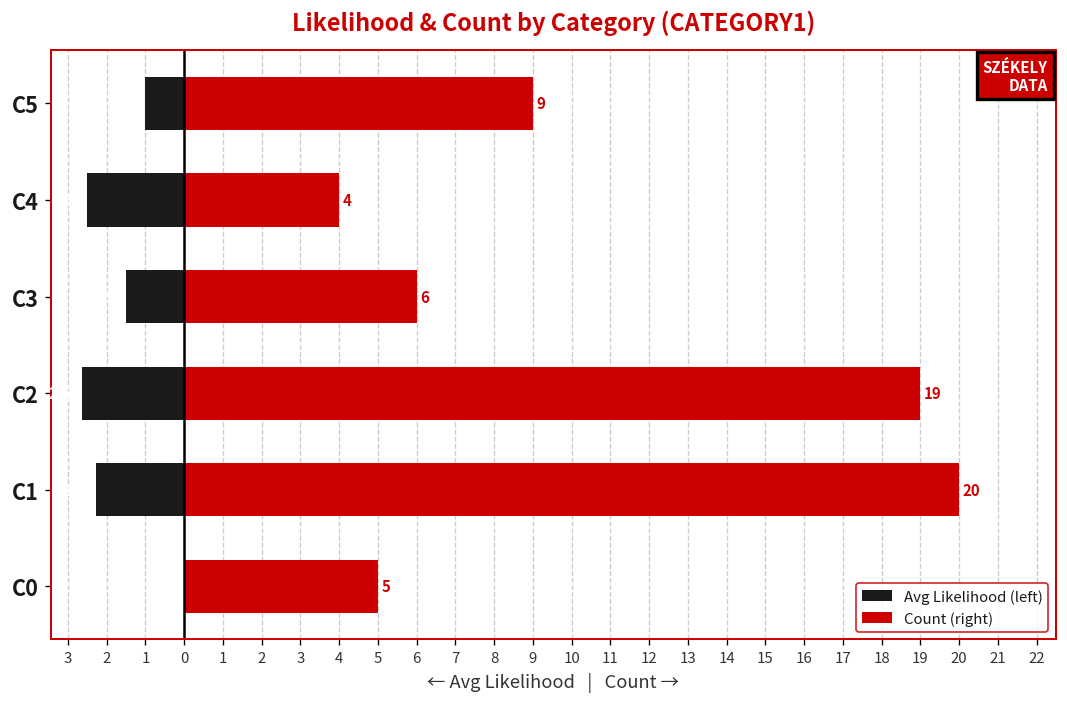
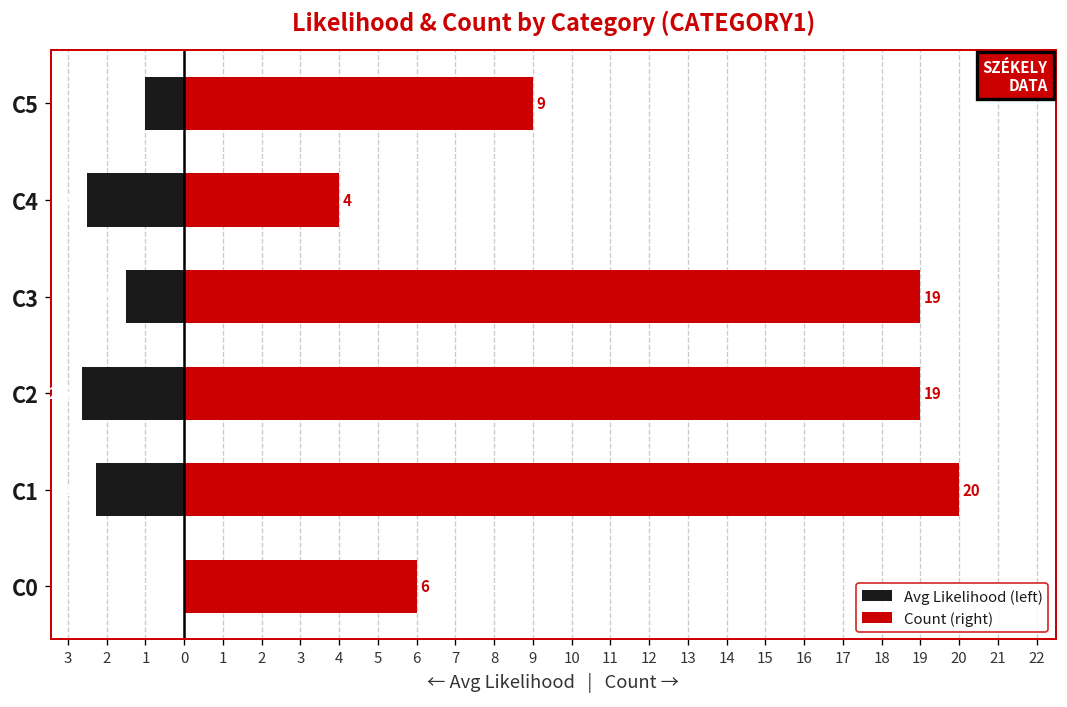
Count (right), C3: 6 -> 19
Count (right), C0: 5 -> 6
